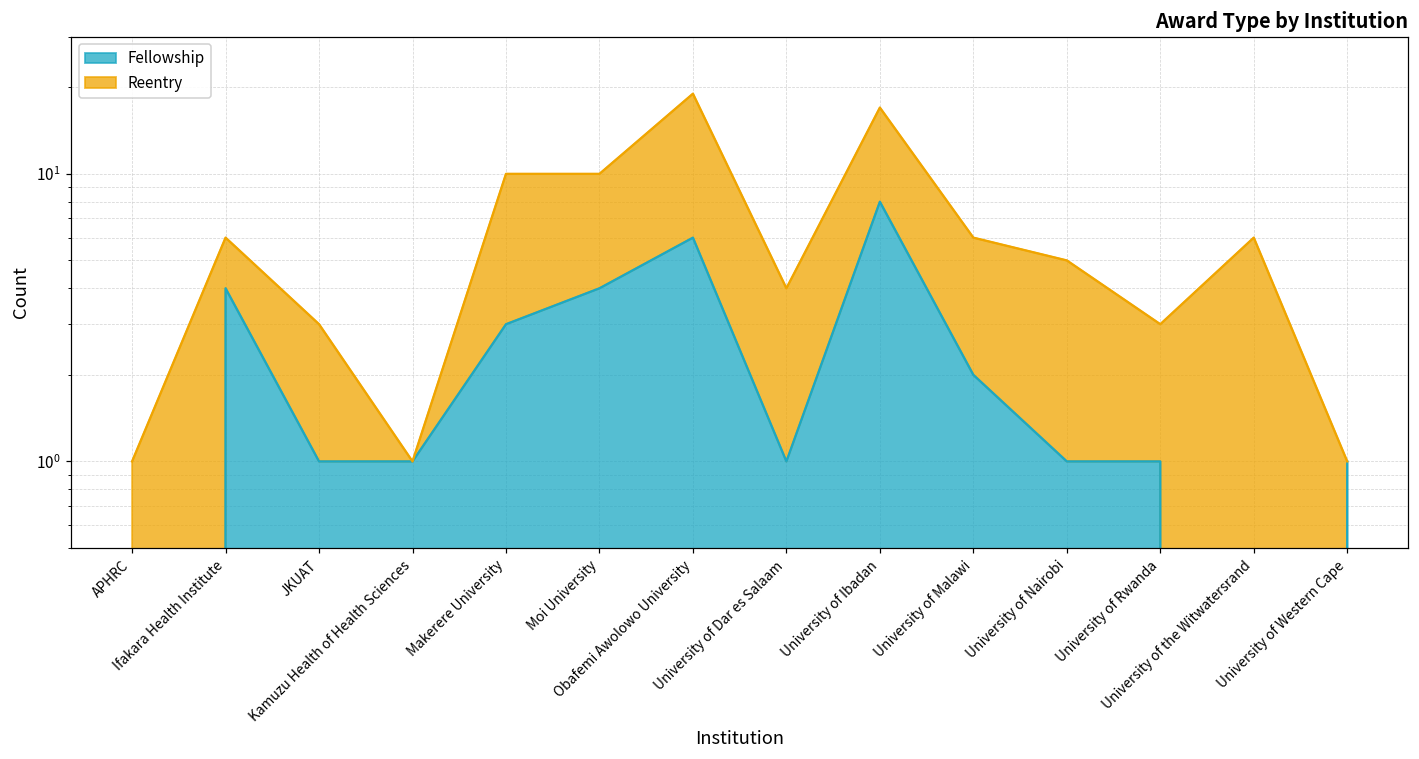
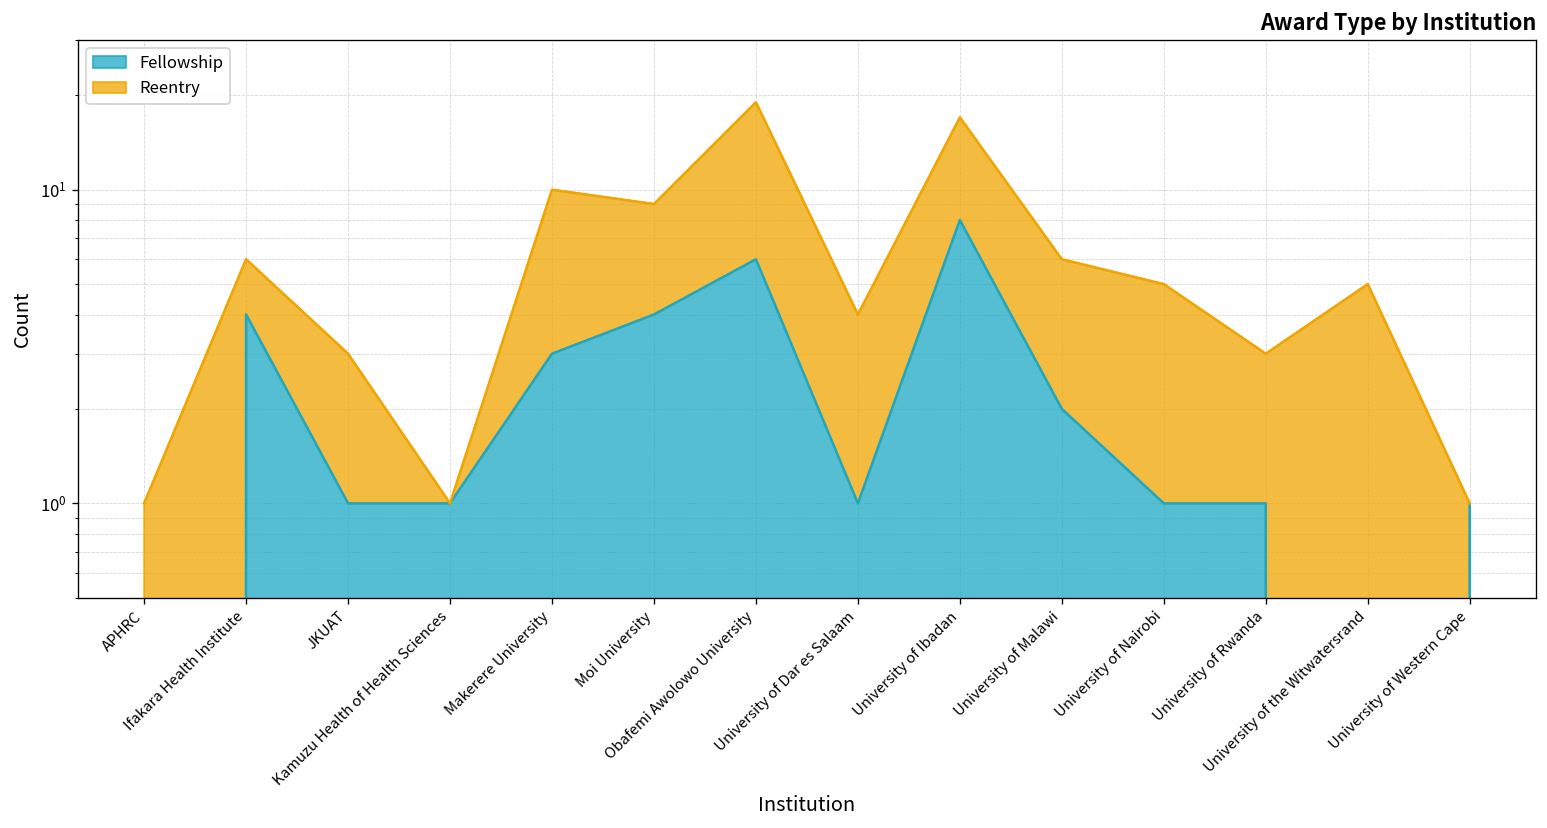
Reentry, Moi University: 6 -> 5
Reentry, University of the Witwatersrand: 6 -> 5
